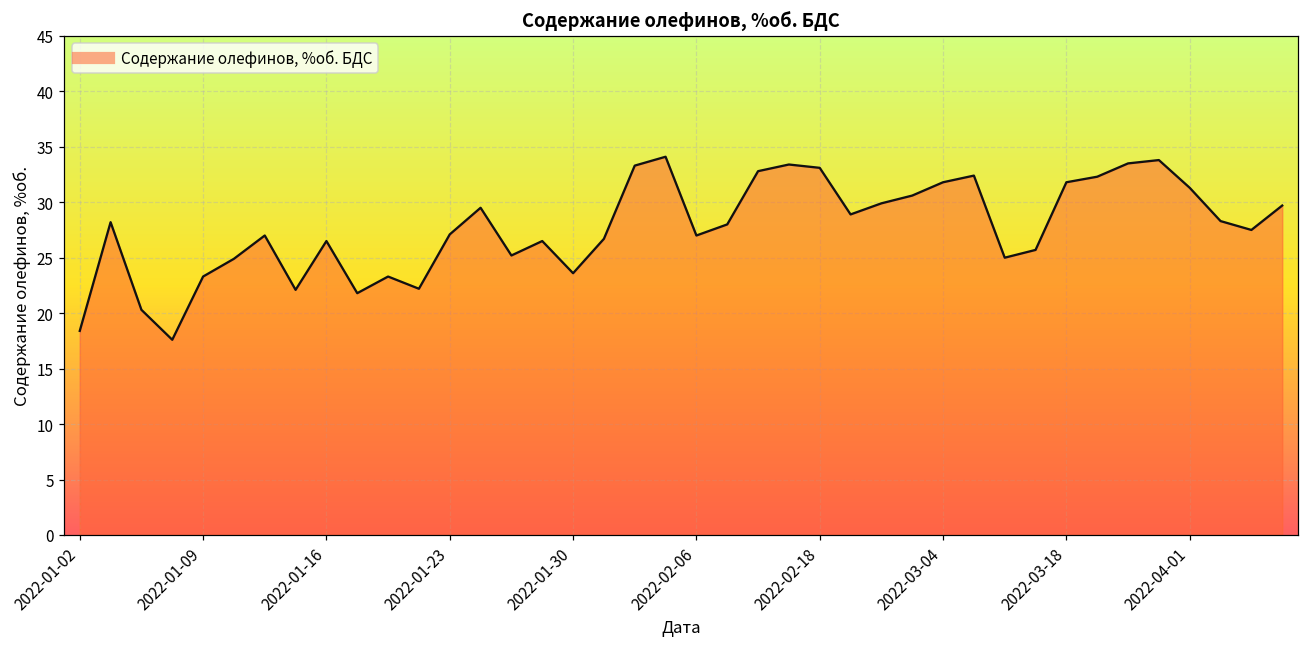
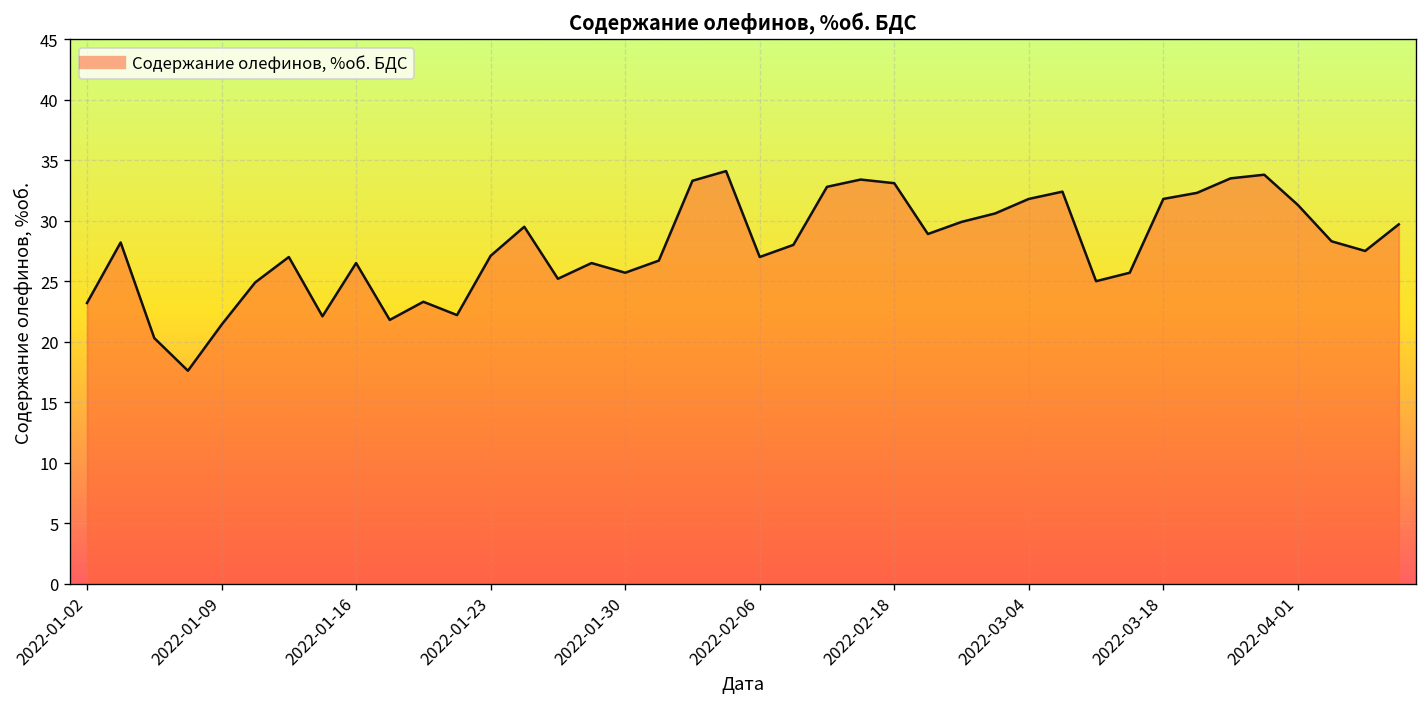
2022-01-02: 18.4 -> 23.2
2022-01-09: 23.3 -> 21.4
2022-01-30: 23.6 -> 25.7
